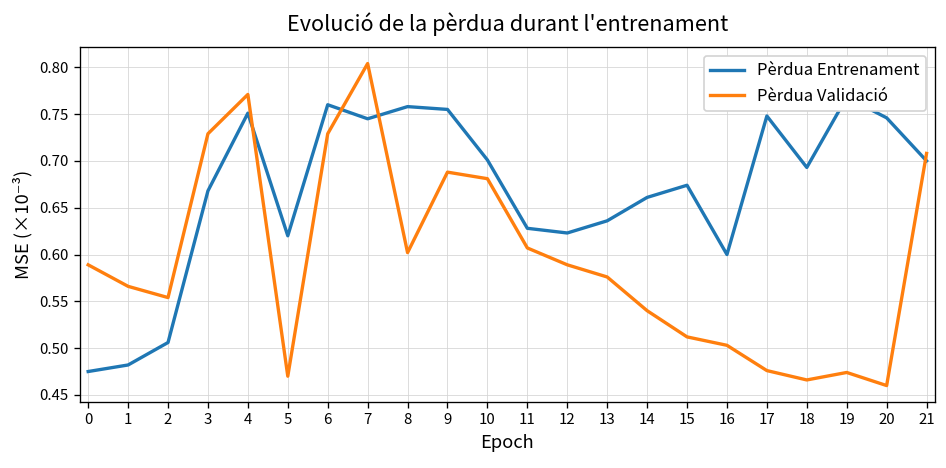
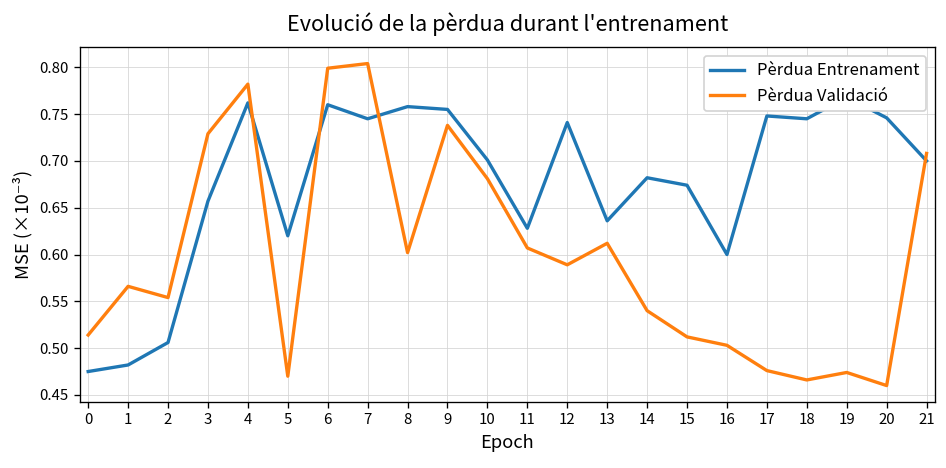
Pèrdua Validació, 0: 0.59 -> 0.51
Pèrdua Entrenament, 3: 0.67 -> 0.66
Pèrdua Entrenament, 4: 0.75 -> 0.76
Pèrdua Validació, 4: 0.77 -> 0.78
Pèrdua Validació, 6: 0.73 -> 0.80
Pèrdua Validació, 9: 0.69 -> 0.74
Pèrdua Entrenament, 12: 0.62 -> 0.74
Pèrdua Validació, 13: 0.58 -> 0.61
Pèrdua Entrenament, 14: 0.66 -> 0.68
Pèrdua Entrenament, 18: 0.69 -> 0.75
